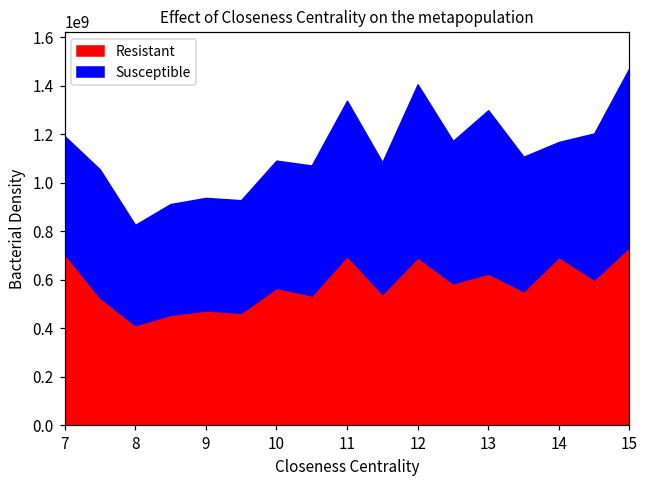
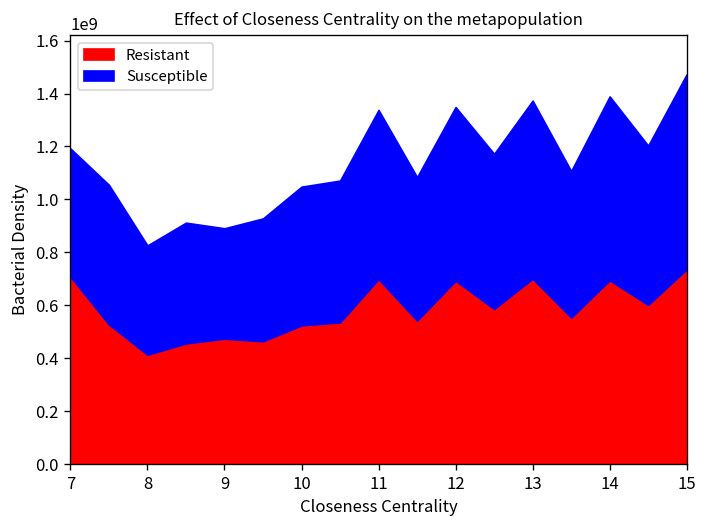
Susceptible, 9: 460000000 -> 420000000
Resistant, 10: 570000000 -> 520000000
Susceptible, 12: 710000000 -> 660000000
Resistant, 13: 630000000 -> 700000000
Susceptible, 14: 470000000 -> 690000000
